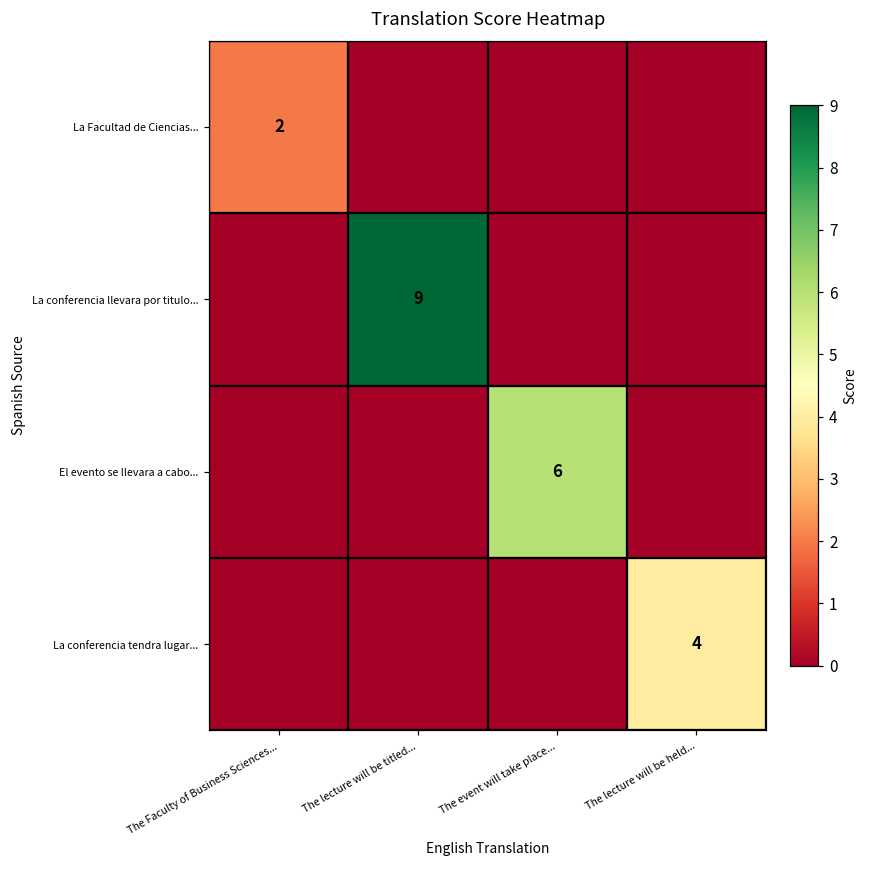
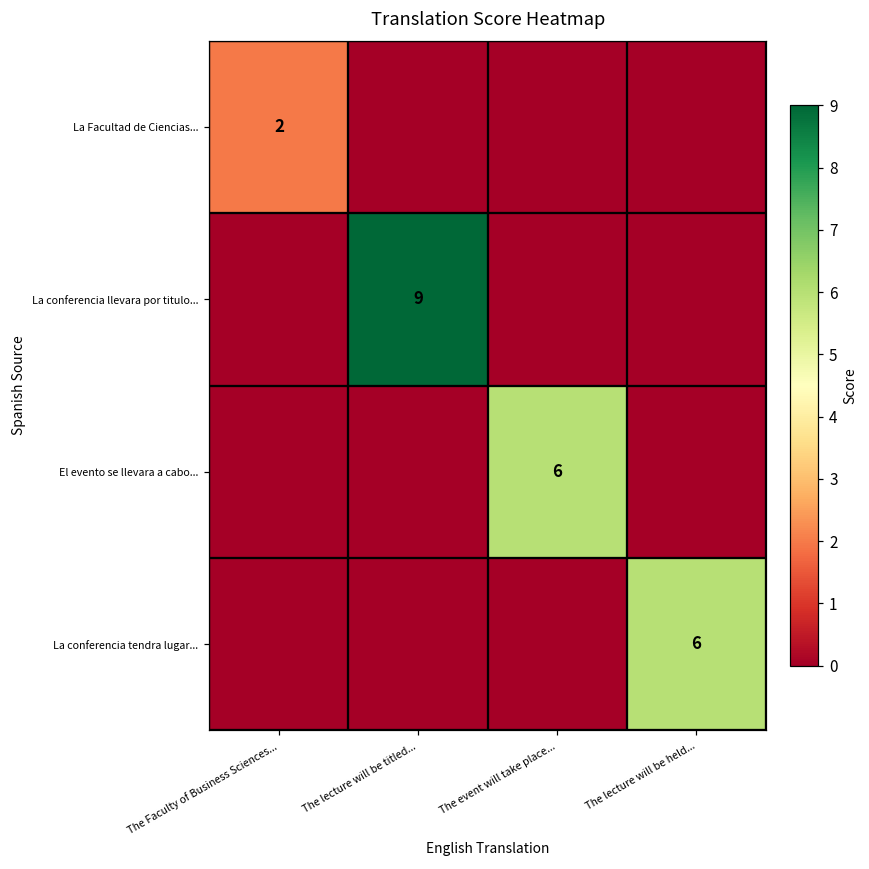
La conferencia tendra lugar..., The lecture will be held...: 4 -> 6
